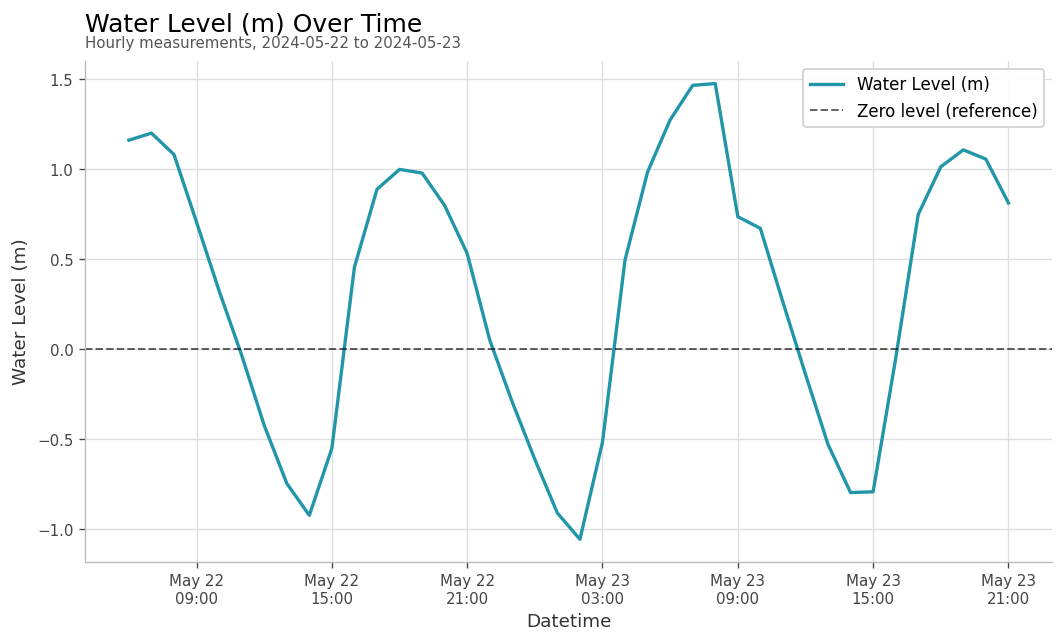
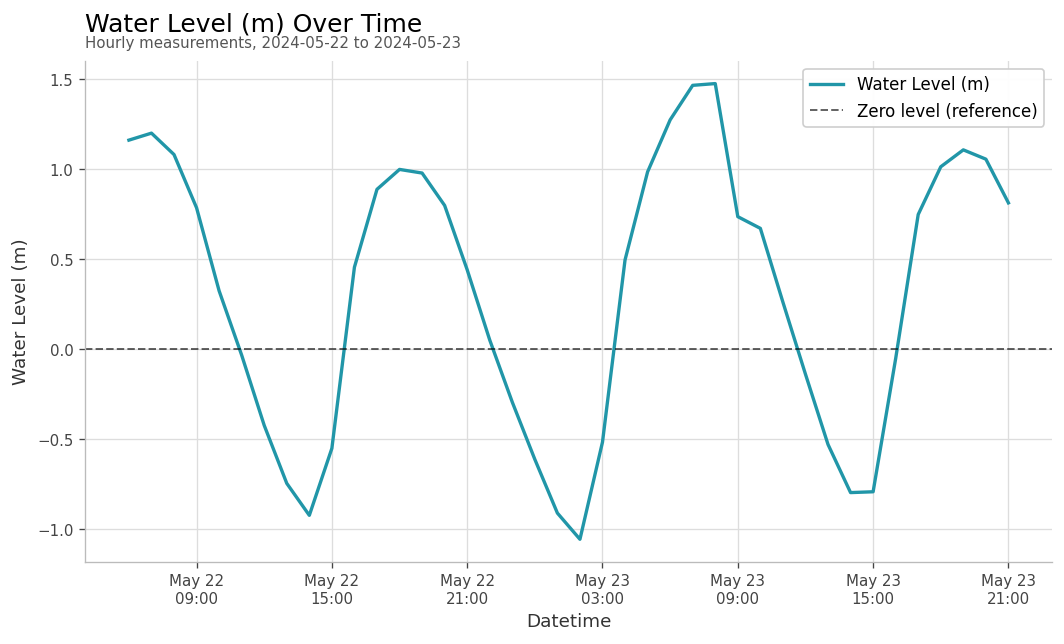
May 22 09:00: 0.71 -> 0.79
May 22 21:00: 0.53 -> 0.44
